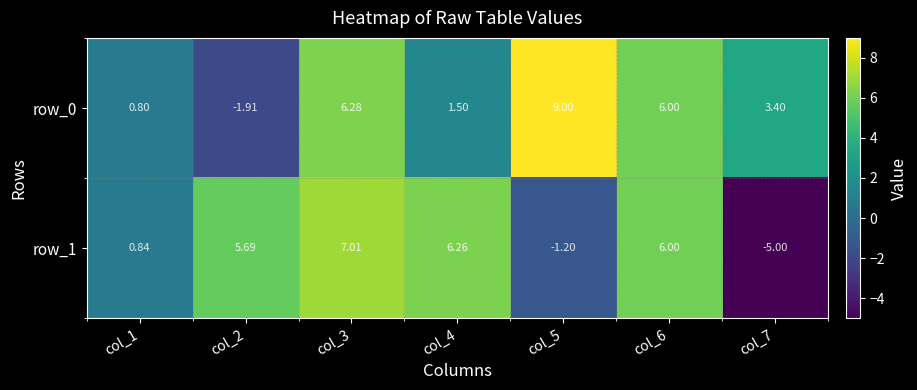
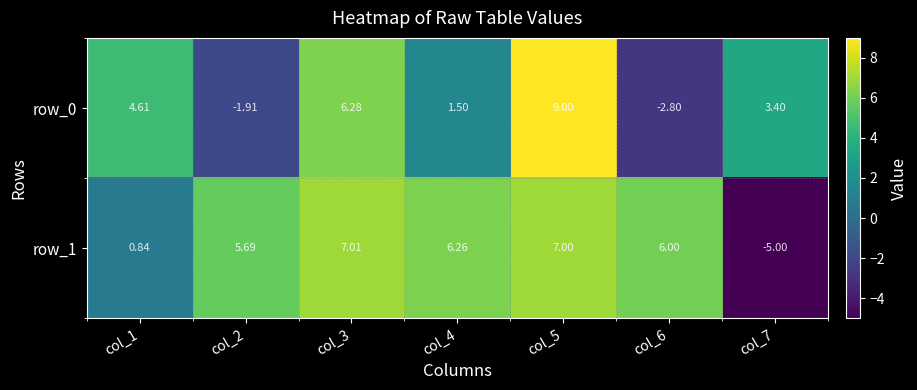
row_0, col_1: 0.80 -> 4.61
row_0, col_6: 6.00 -> -2.80
row_1, col_5: -1.20 -> 7.00
